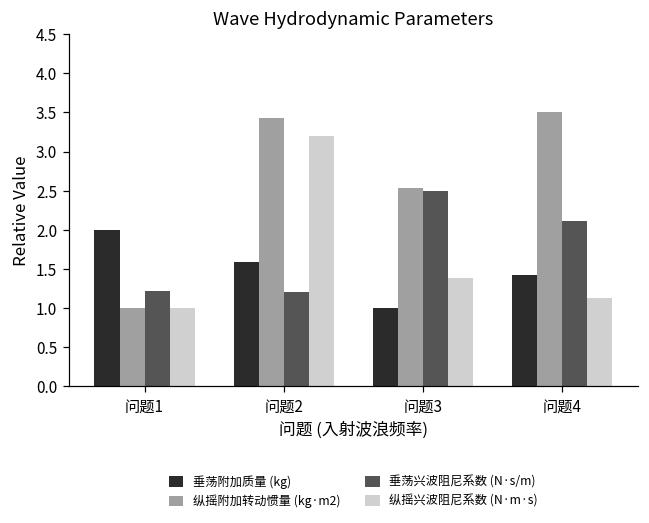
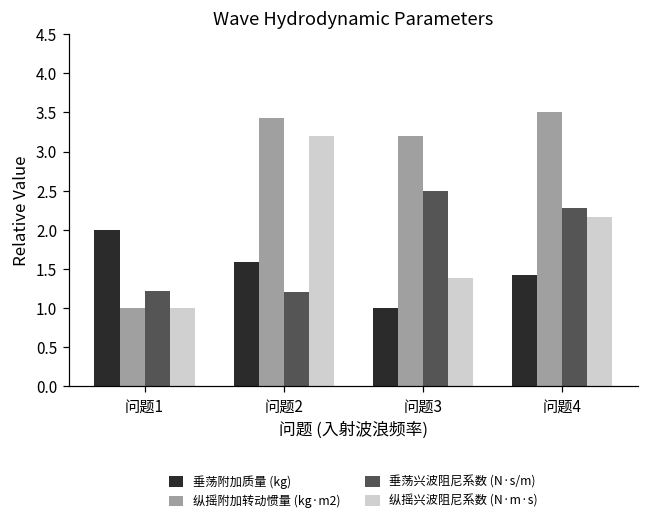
纵摇附加转动惯量 (kg·m2), 问题3: 2.5 -> 3.2
垂荡兴波阻尼系数 (N·s/m), 问题4: 2.1 -> 2.3
纵摇兴波阻尼系数 (N·m·s), 问题4: 1.1 -> 2.2
